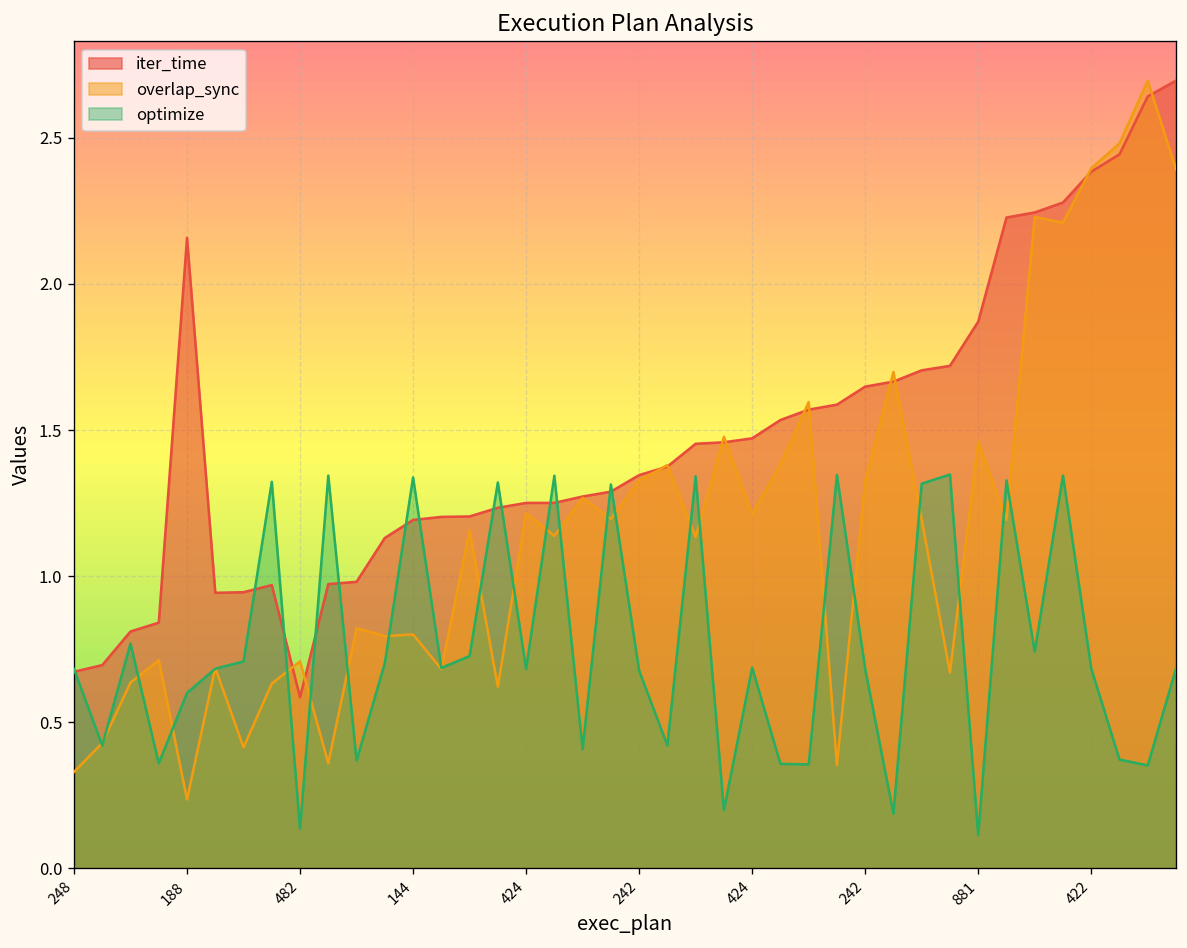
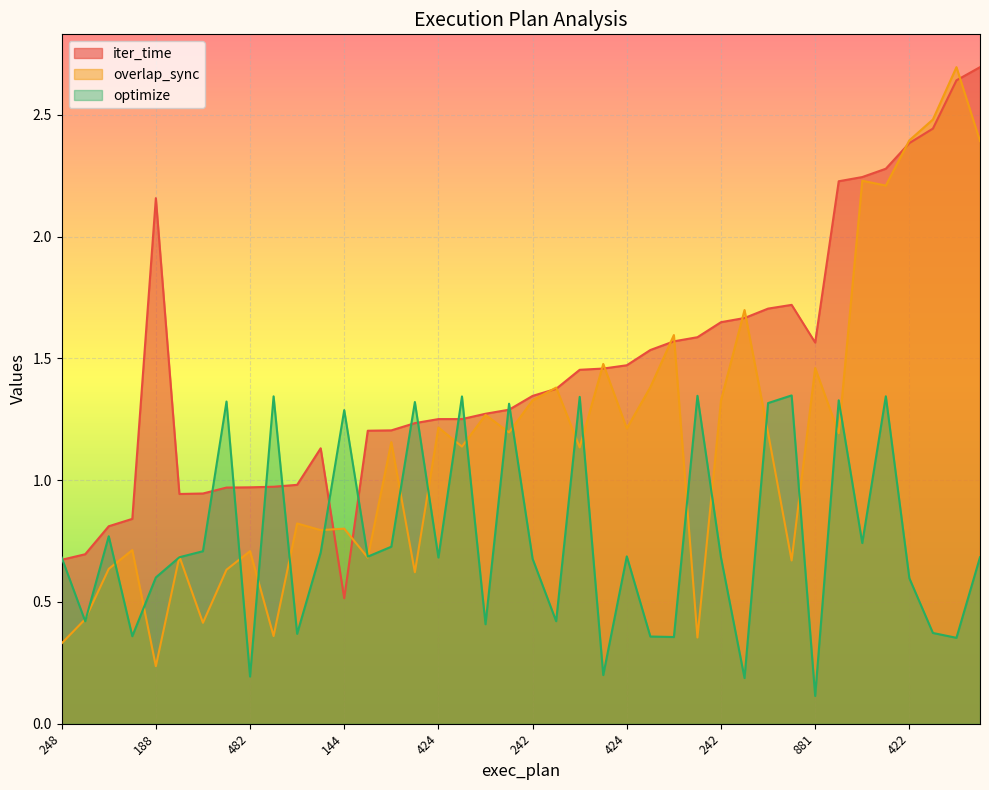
iter_time, 482: 0.59 -> 0.97
optimize, 482: 0.14 -> 0.19
iter_time, 144: 1.19 -> 0.52
optimize, 144: 1.34 -> 1.29
iter_time, 881: 1.87 -> 1.56
optimize, 422: 0.68 -> 0.60
